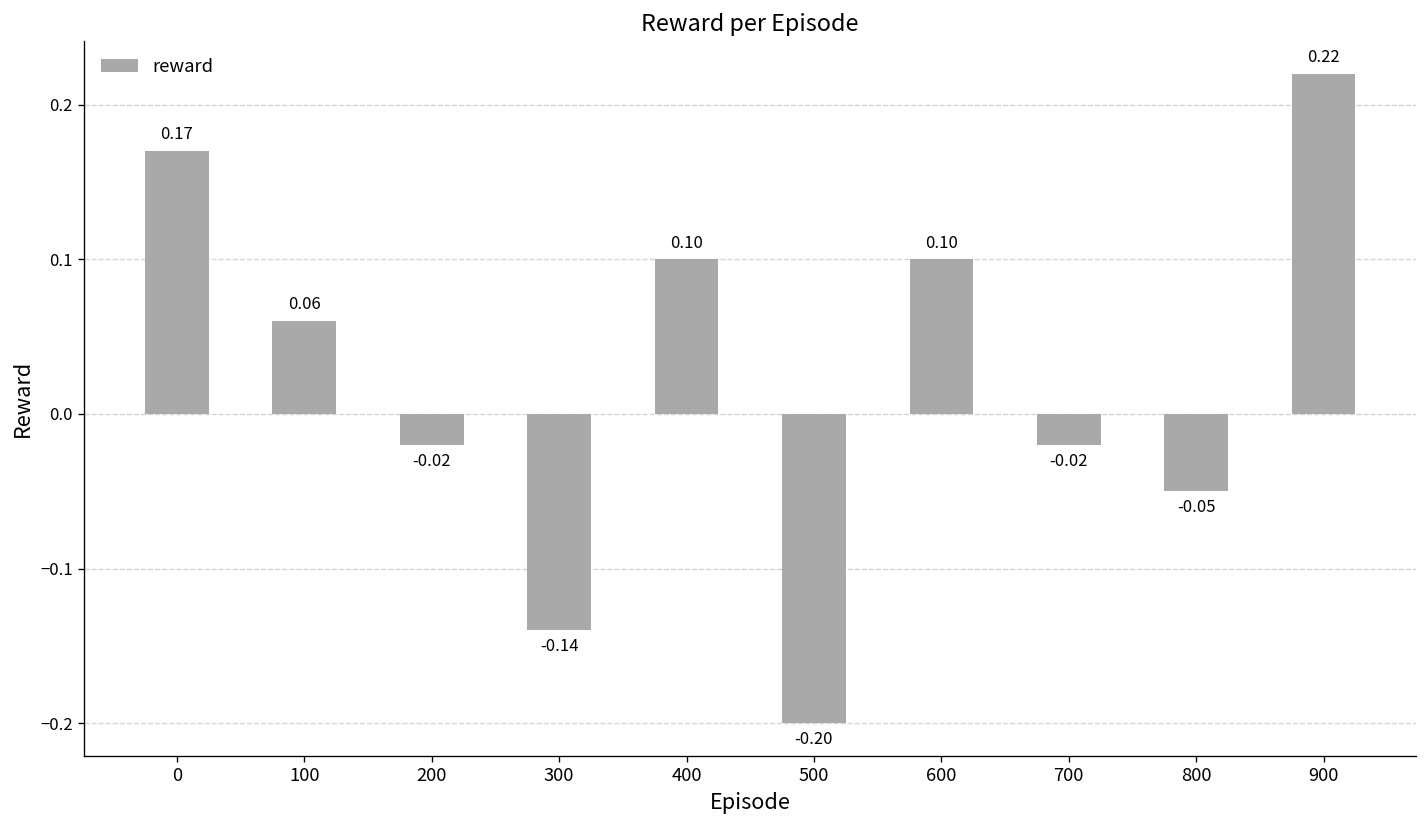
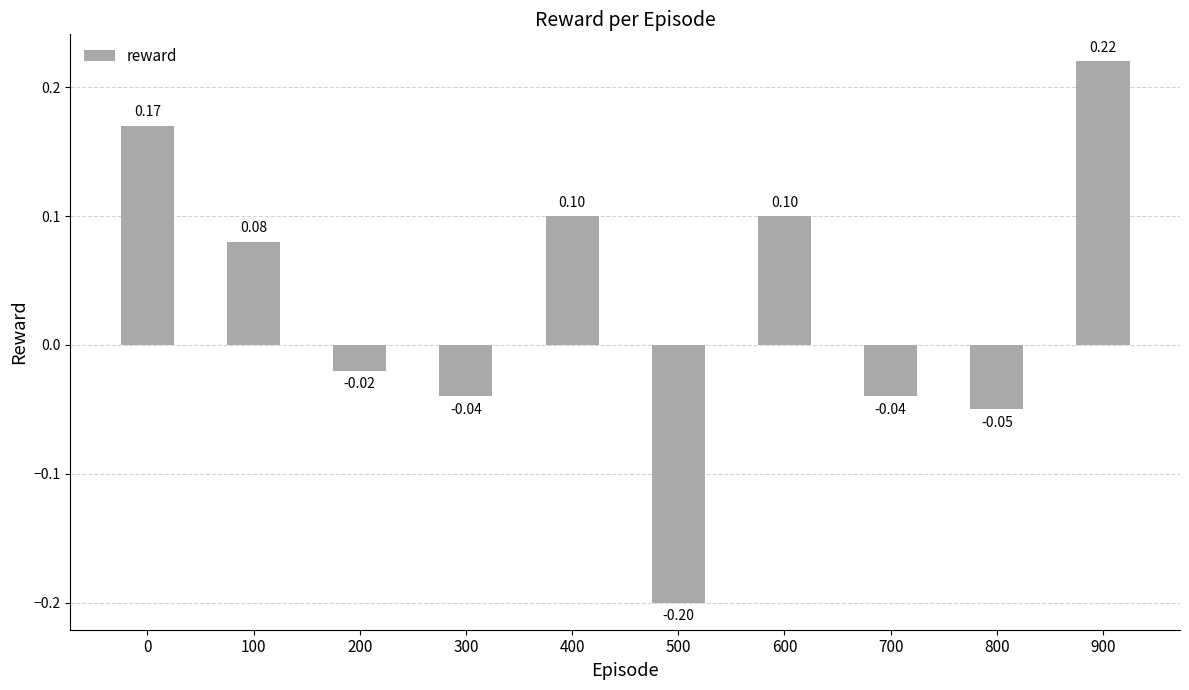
100: 0.06 -> 0.08
300: -0.14 -> -0.04
700: -0.02 -> -0.04
